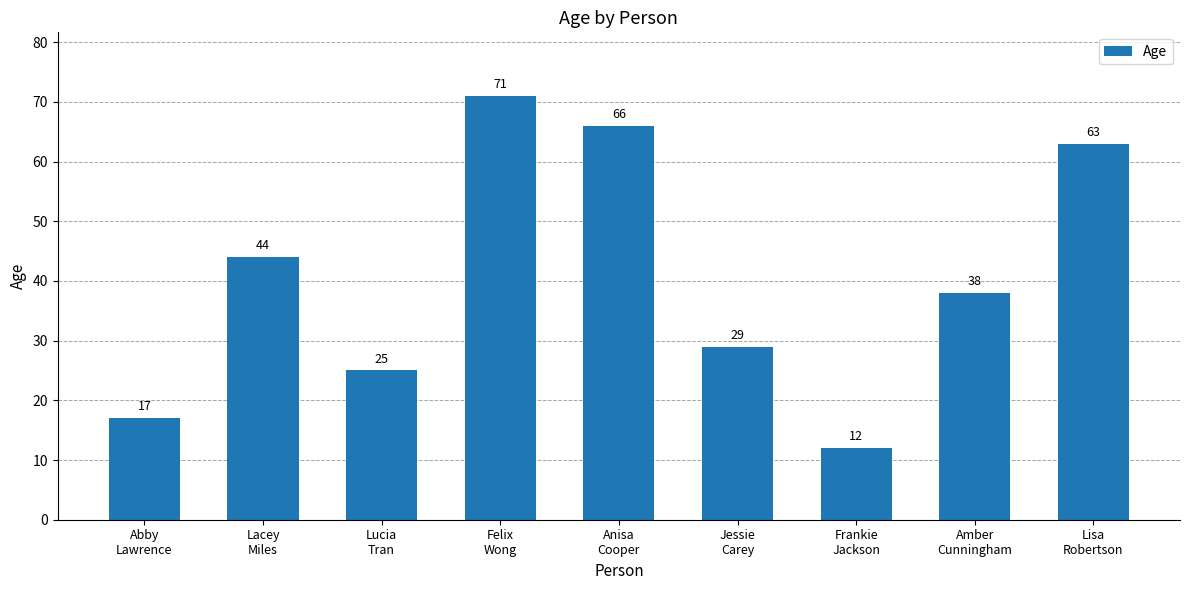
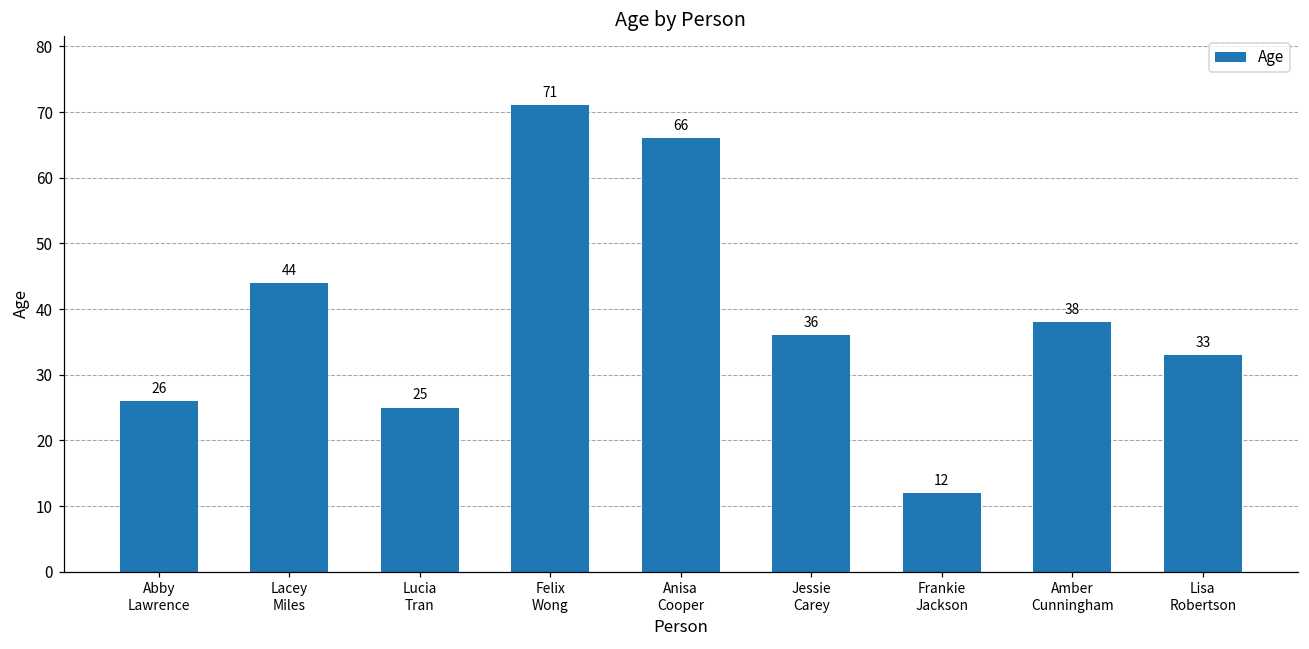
Abby Lawrence: 17 -> 26
Jessie Carey: 29 -> 36
Lisa Robertson: 63 -> 33
